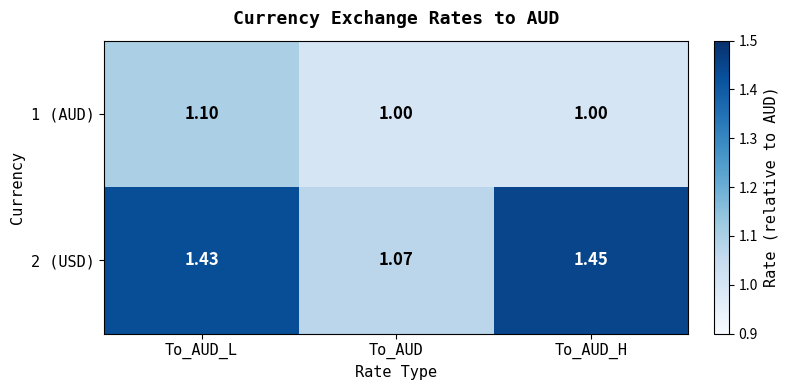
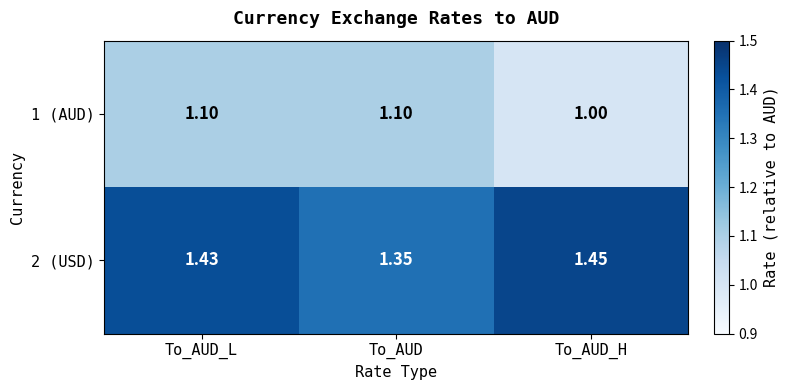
1 (AUD), To_AUD: 1.00 -> 1.10
2 (USD), To_AUD: 1.07 -> 1.35
